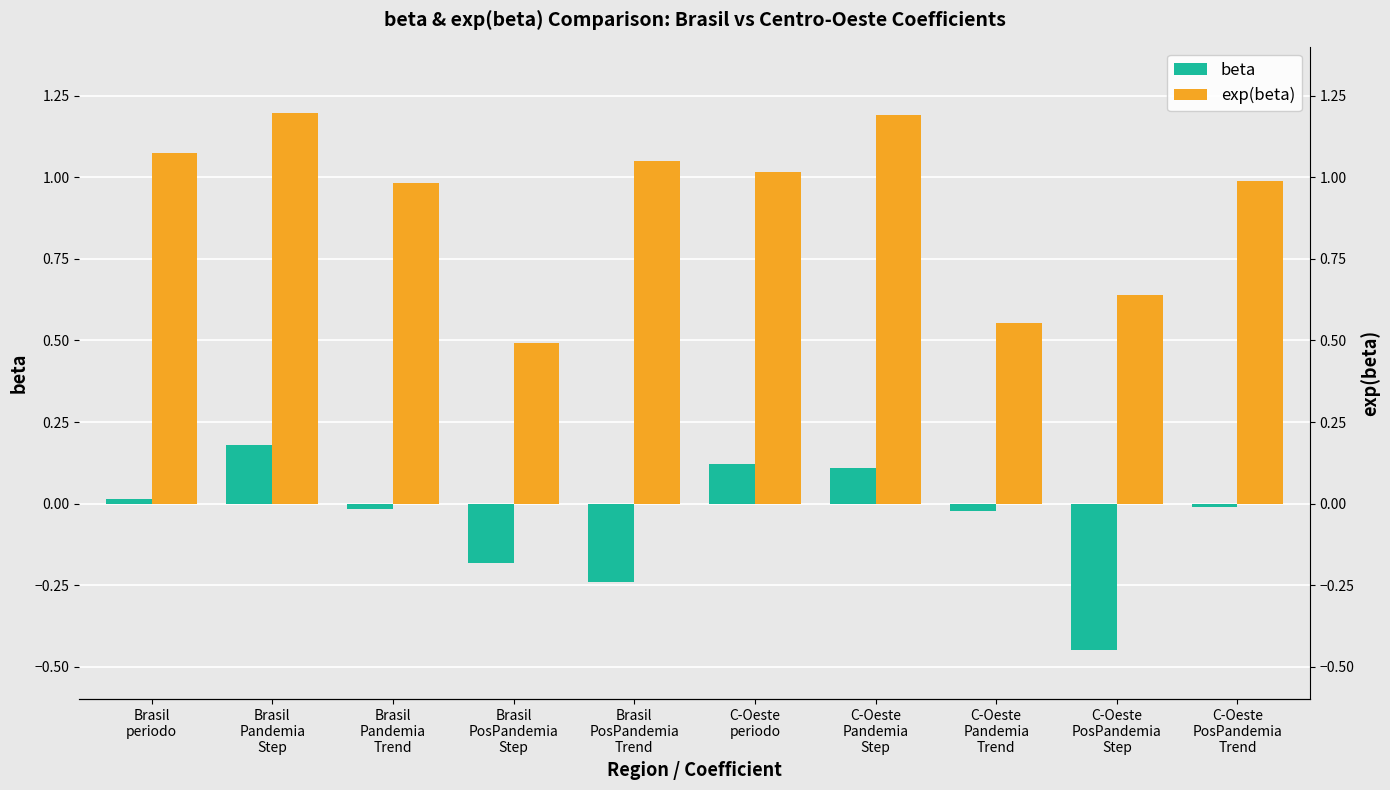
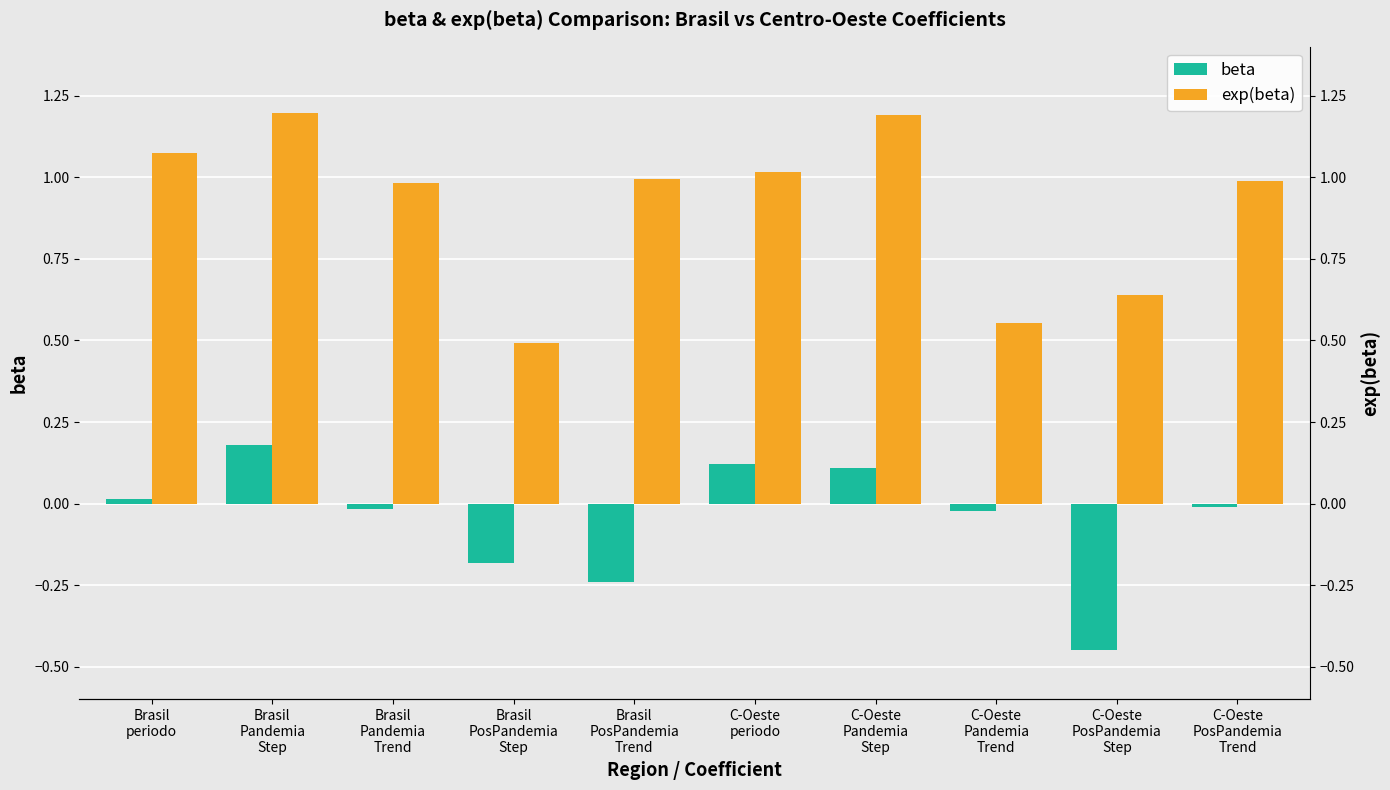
exp(beta), Brasil PosPandemia Trend: 1.05 -> 1.00
